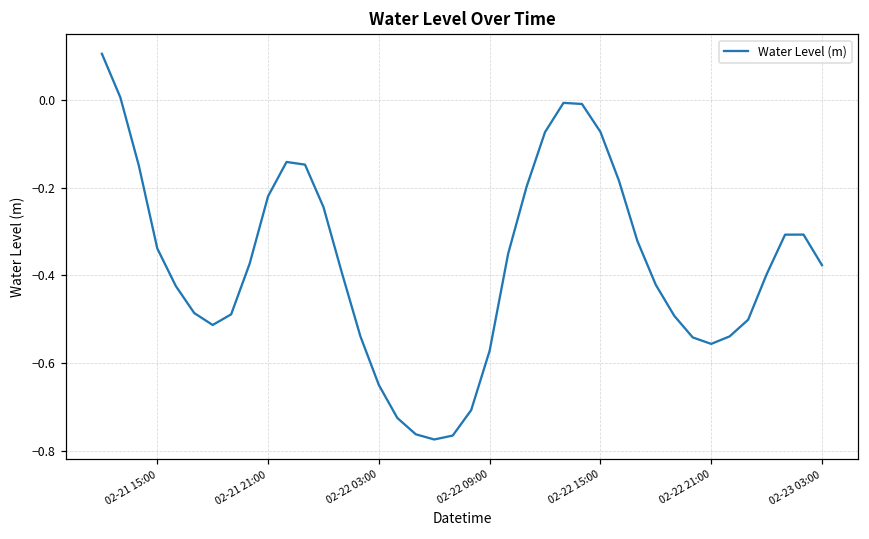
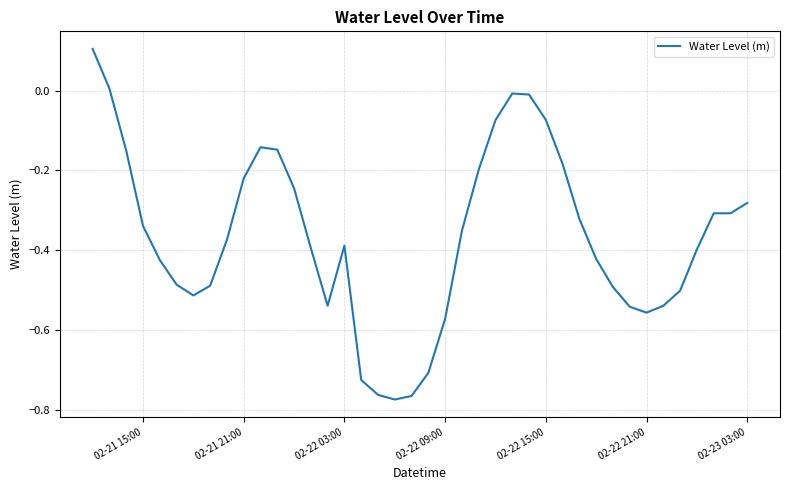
02-22 03:00: -0.65 -> -0.39
02-23 03:00: -0.38 -> -0.28
